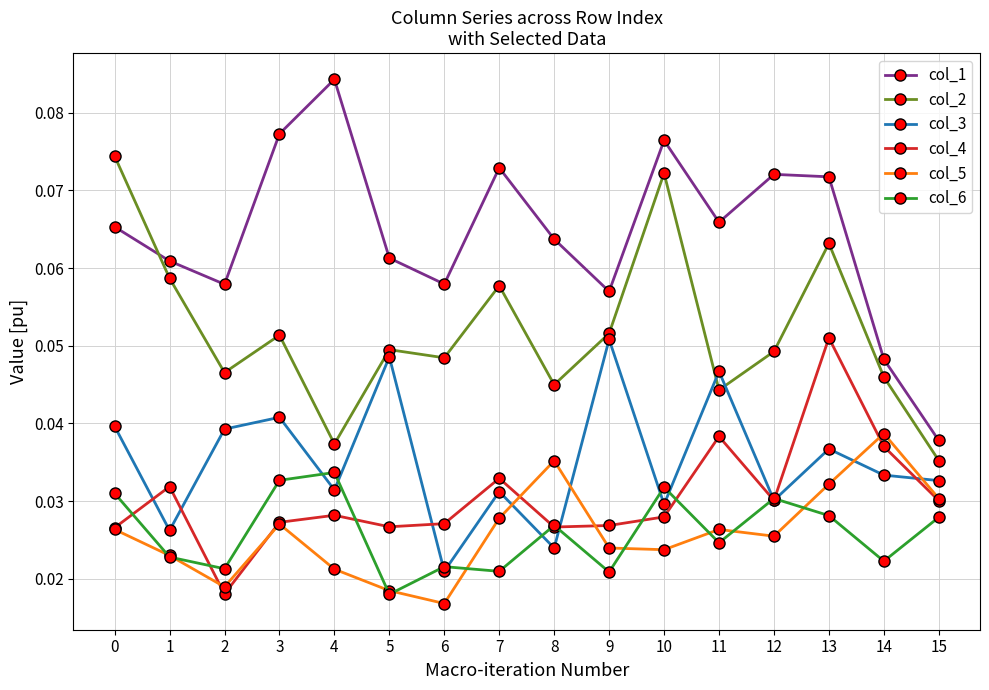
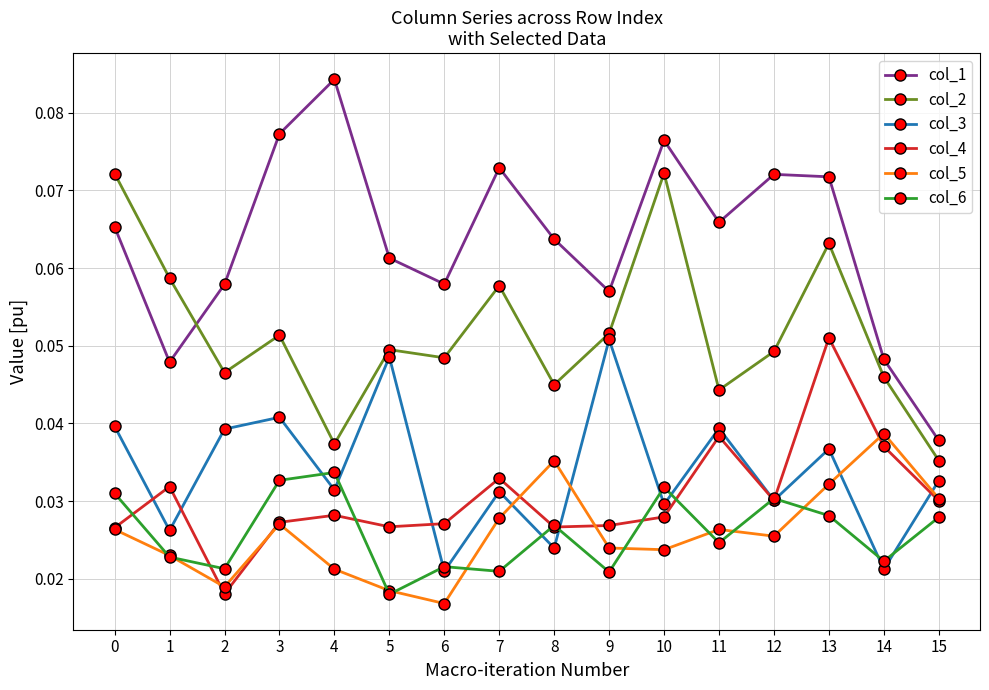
col_2, 0: 0.074 -> 0.072
col_1, 1: 0.061 -> 0.048
col_3, 11: 0.047 -> 0.039
col_3, 14: 0.033 -> 0.021
